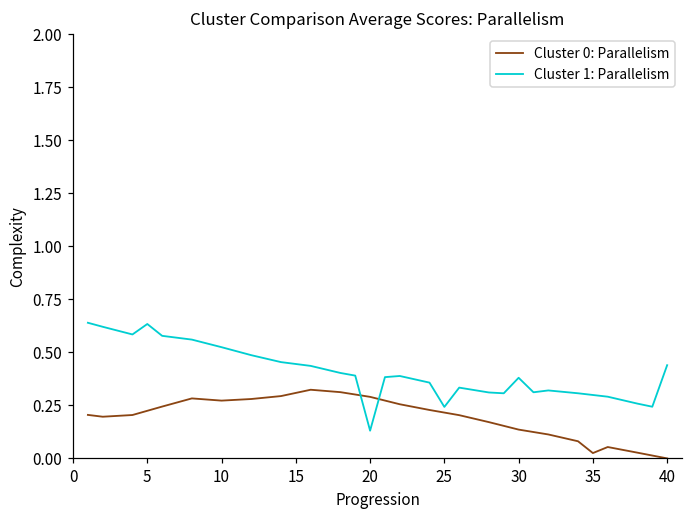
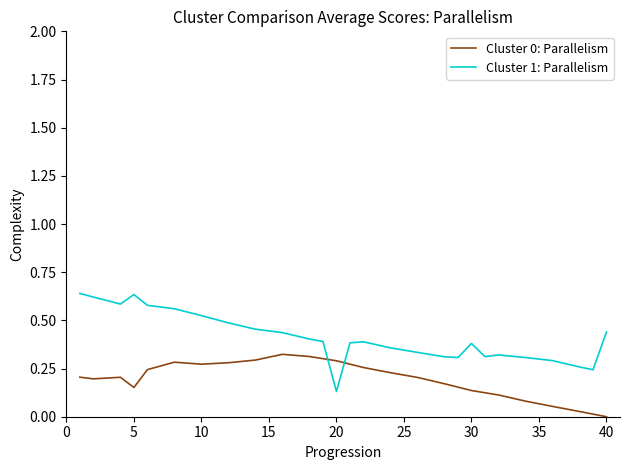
Cluster 0: Parallelism, 5: 0.22 -> 0.15
Cluster 1: Parallelism, 25: 0.24 -> 0.35
Cluster 0: Parallelism, 35: 0.03 -> 0.07
